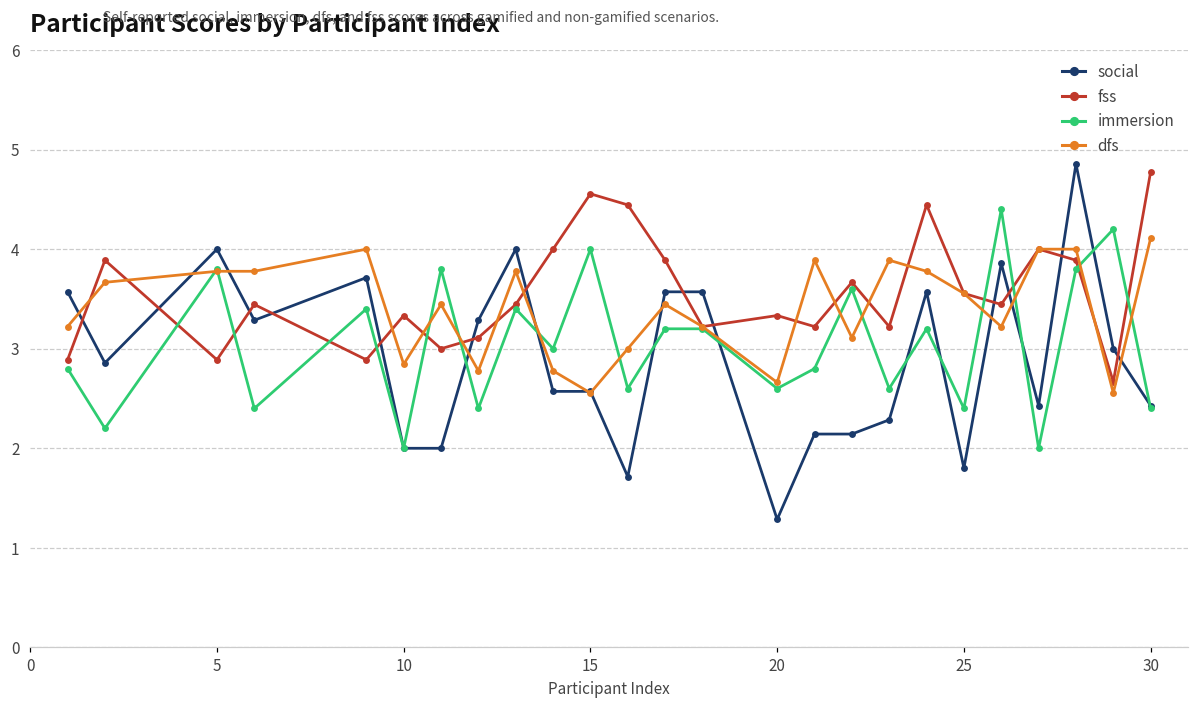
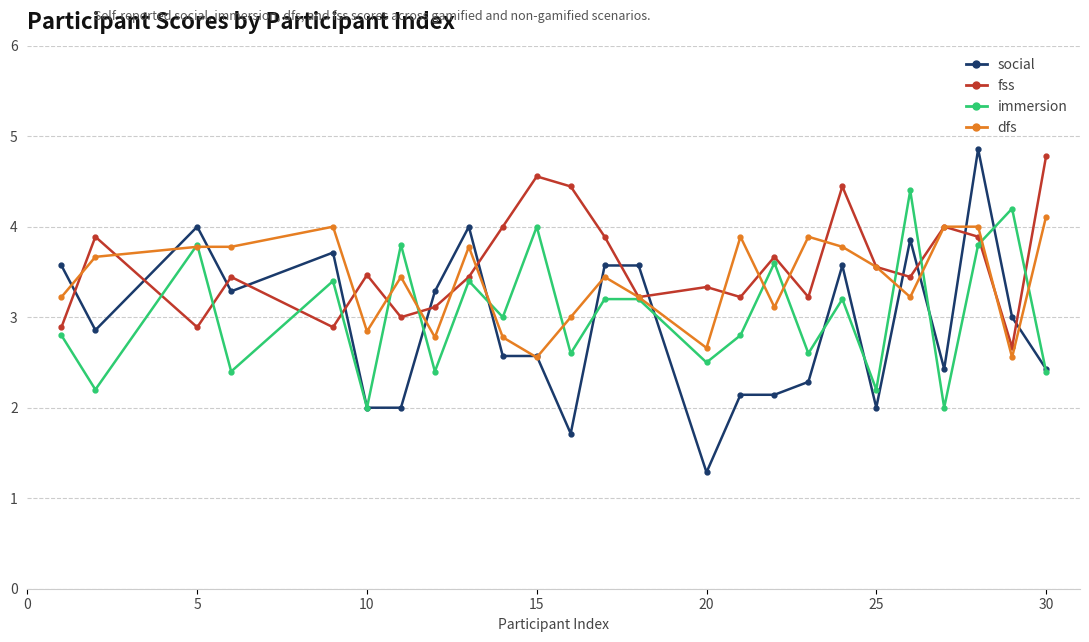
fss, 10: 3.3 -> 3.5
immersion, 20: 2.6 -> 2.5
social, 25: 1.8 -> 2.0
immersion, 25: 2.4 -> 2.2
